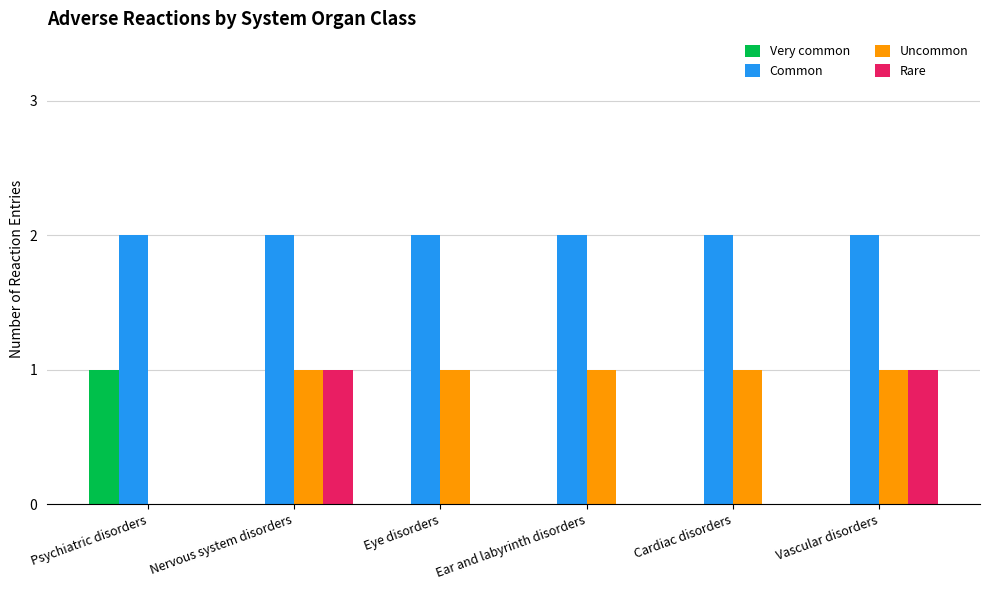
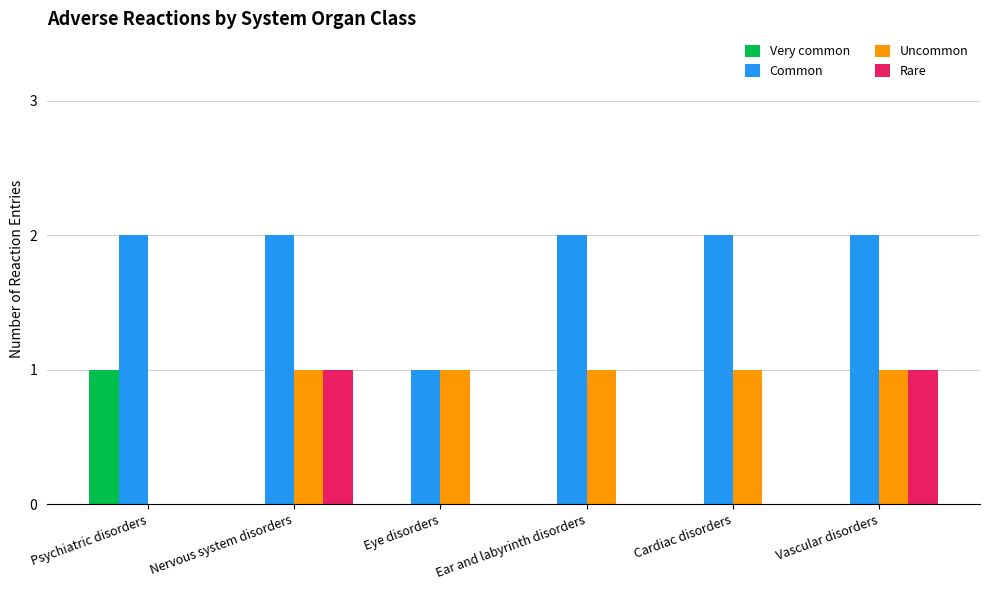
Common, Eye disorders: 2 -> 1
